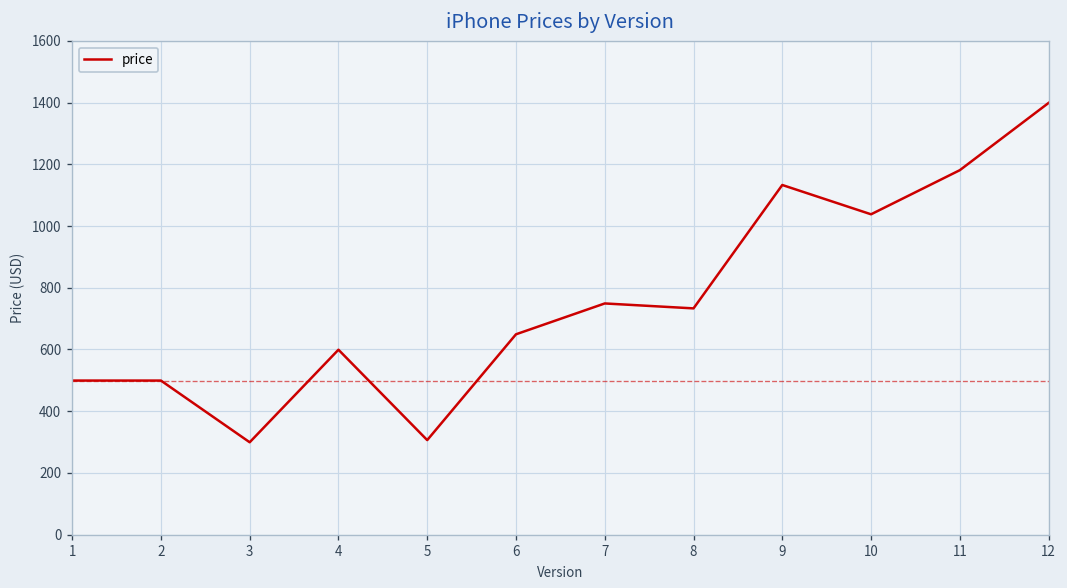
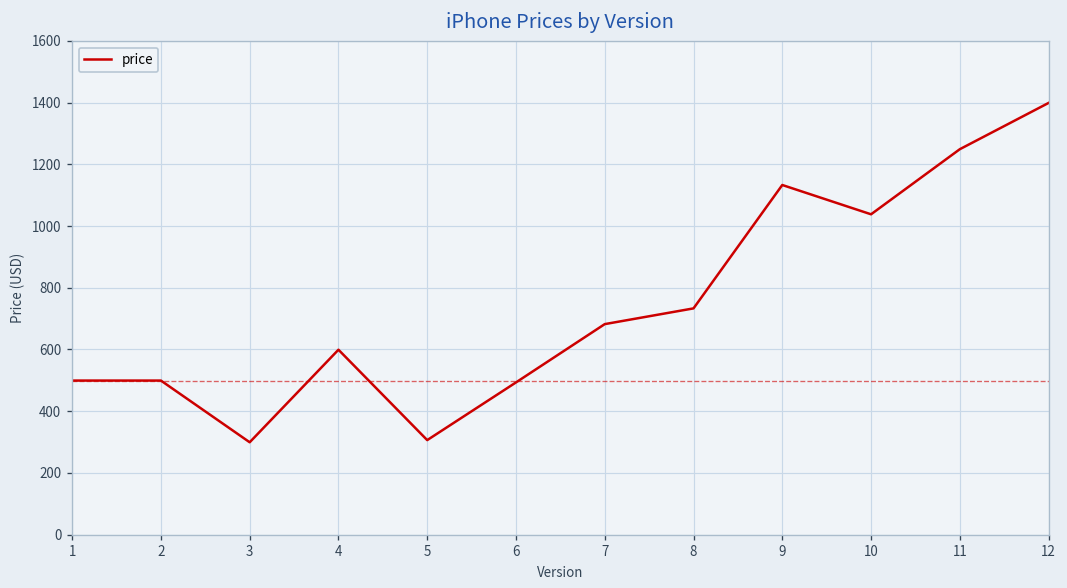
6: 650 -> 490
7: 750 -> 680
11: 1180 -> 1250
